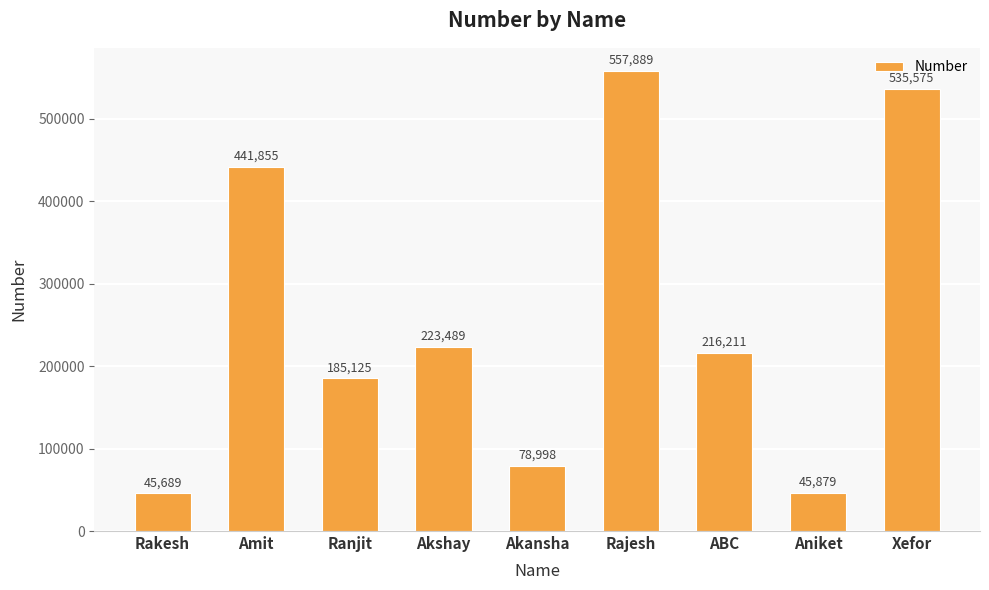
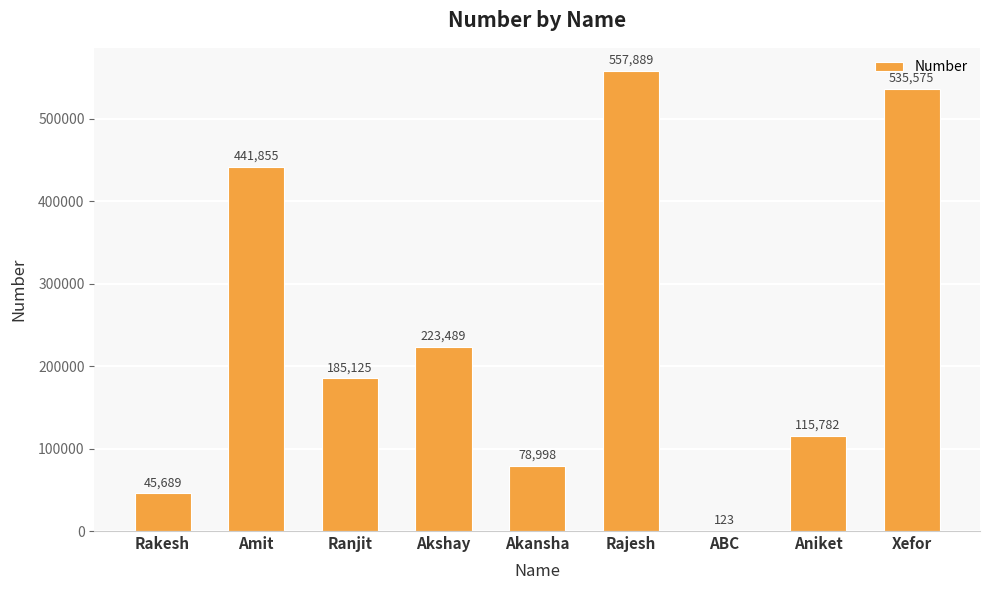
ABC: 216,211 -> 123
Aniket: 45,879 -> 115,782
